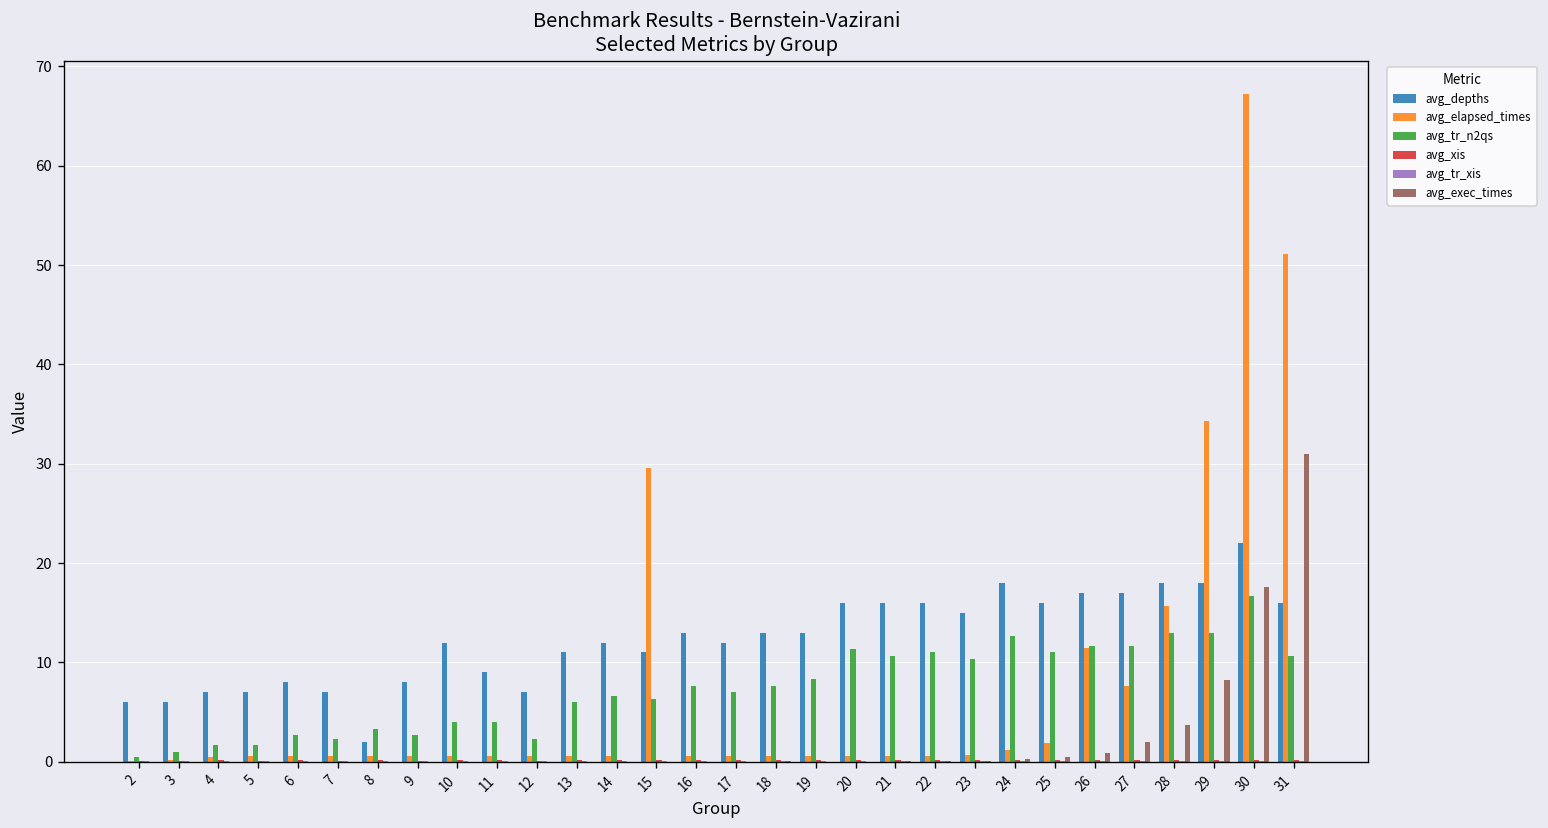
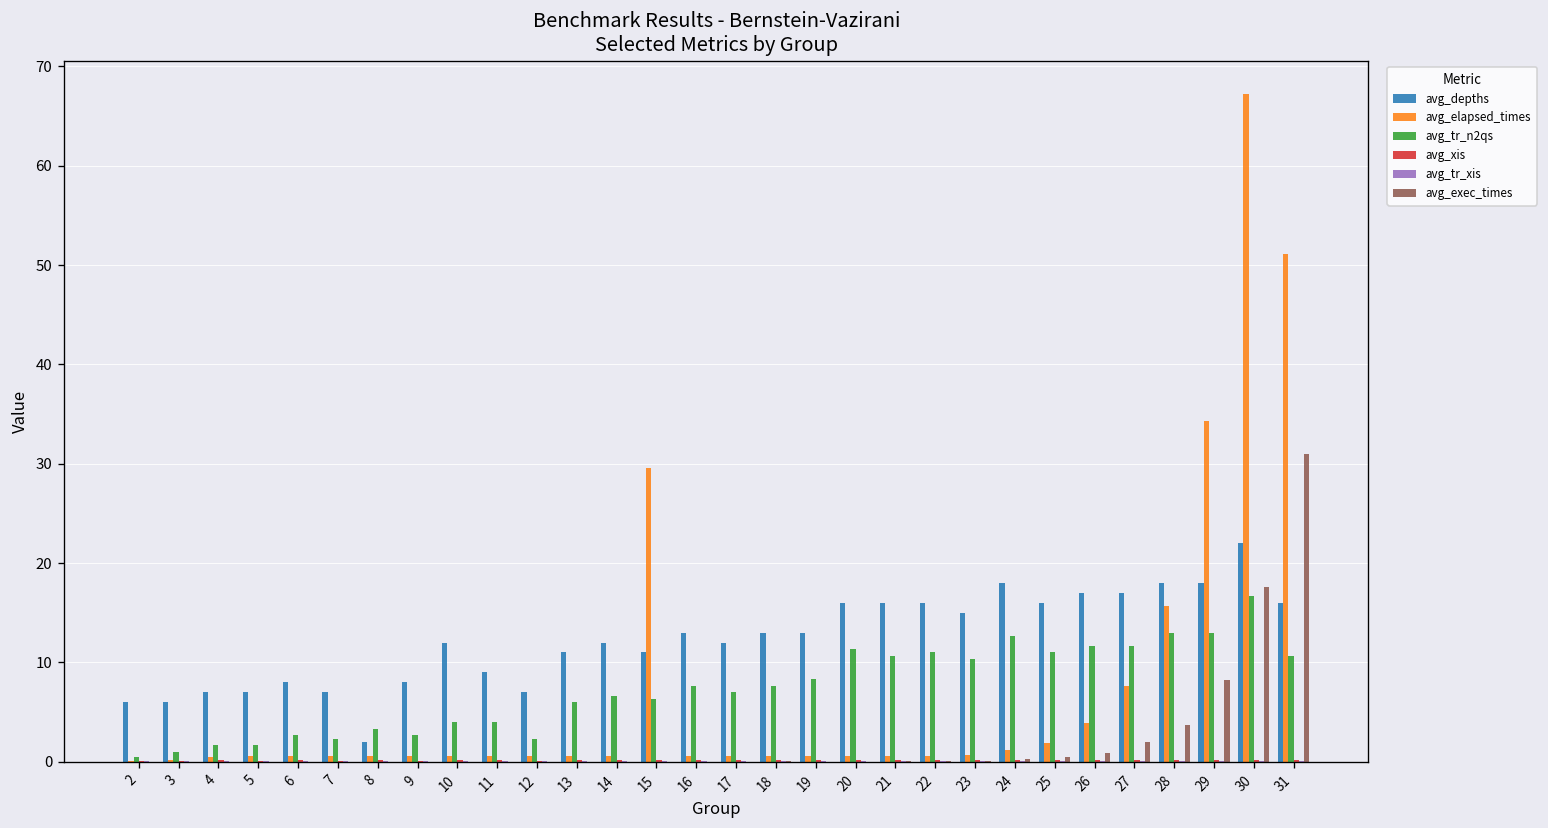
avg_elapsed_times, 26: 11 -> 4
